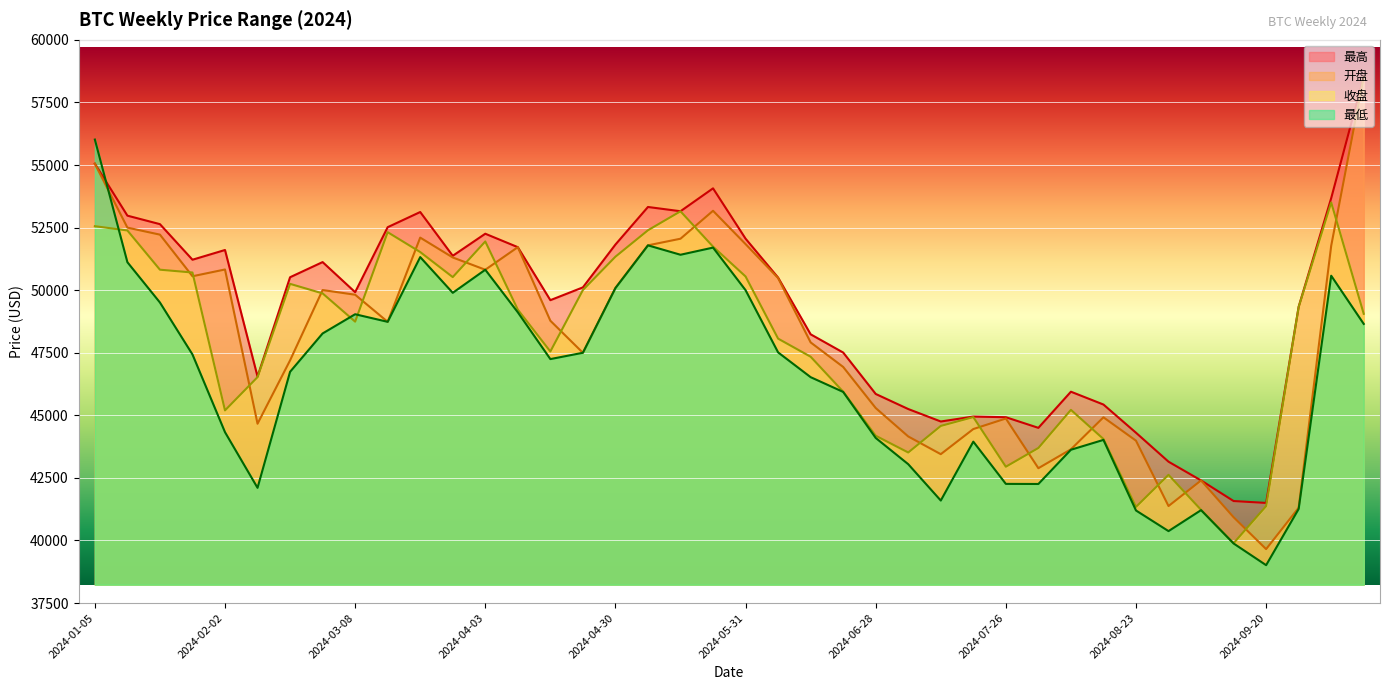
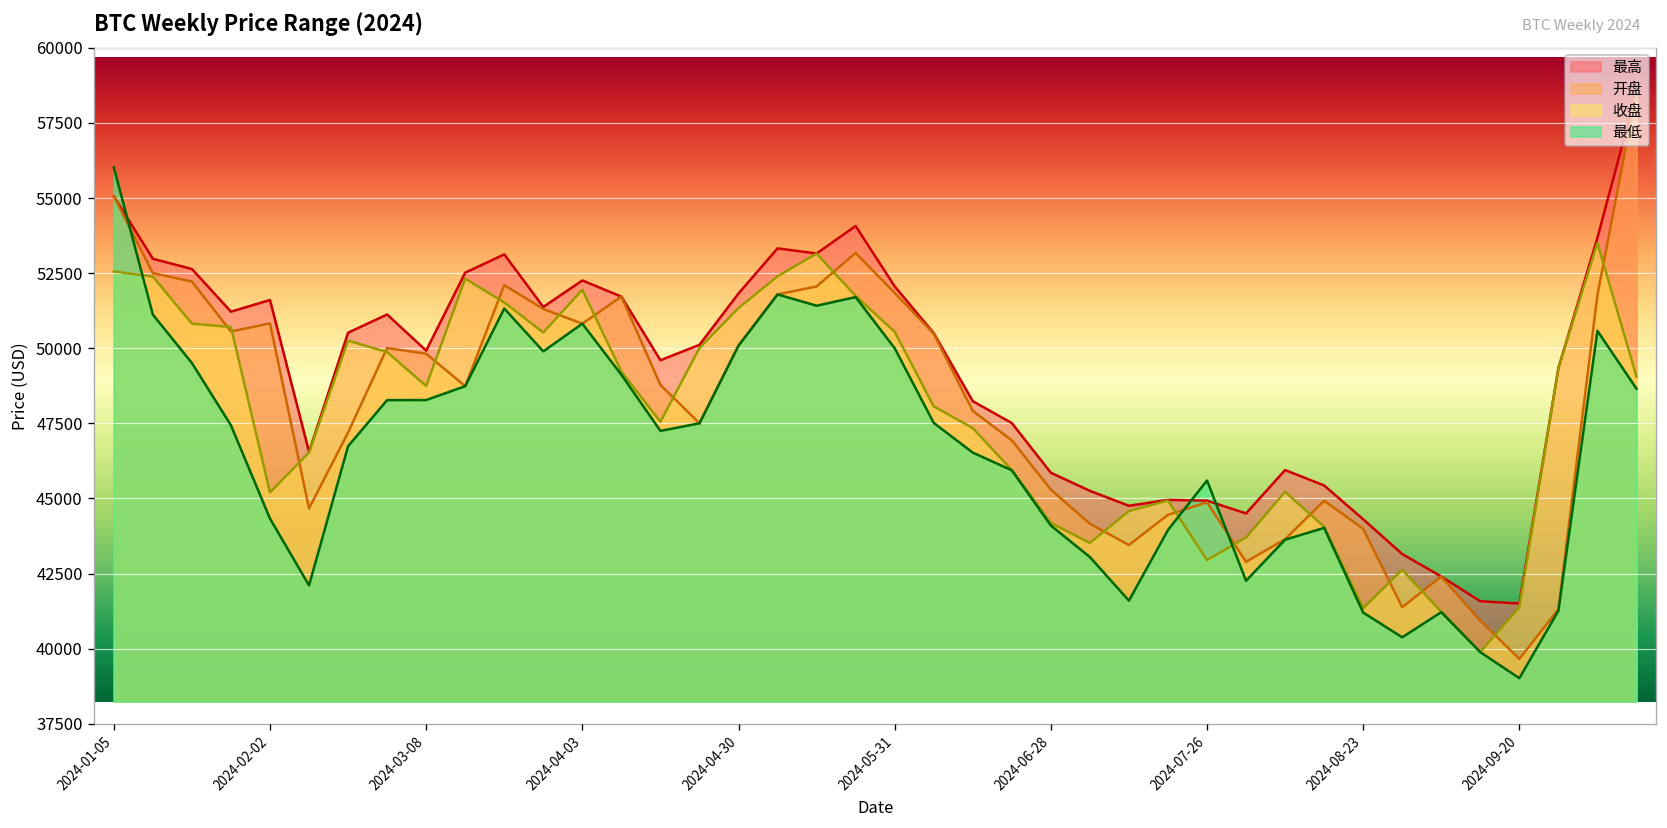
最低, 2024-03-08: 49000 -> 48300
最低, 2024-07-26: 42300 -> 45600
